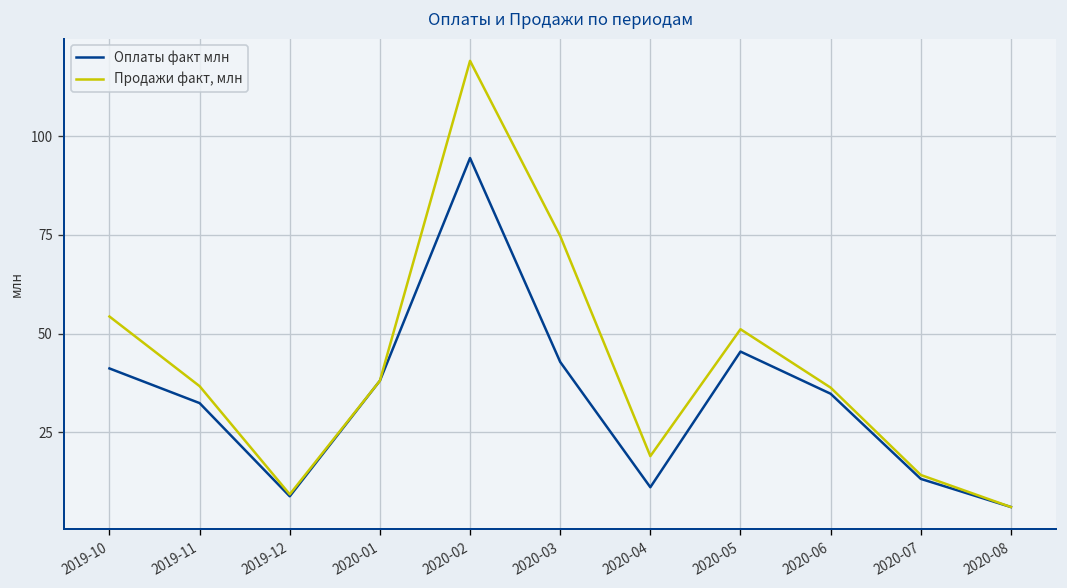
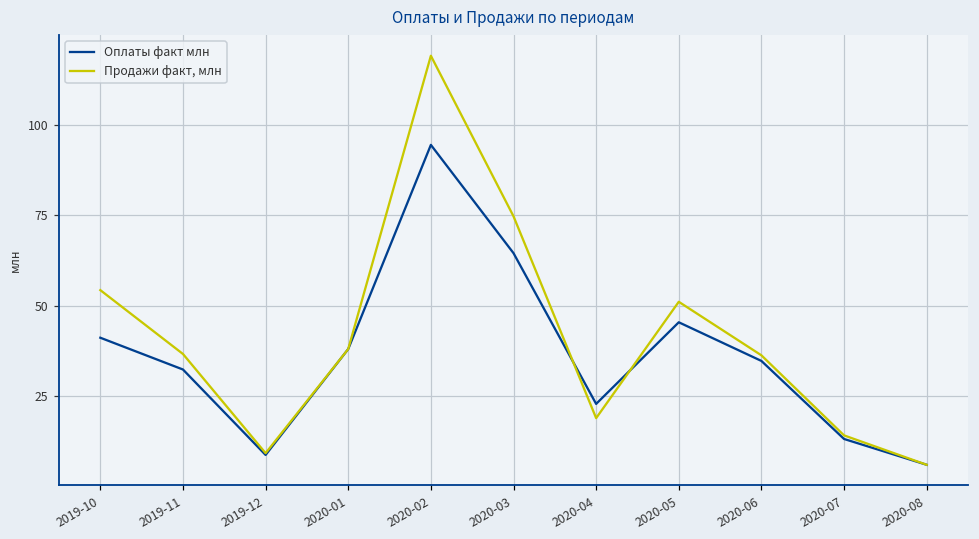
Оплаты факт млн, 2020-03: 43 -> 65
Оплаты факт млн, 2020-04: 11 -> 23
